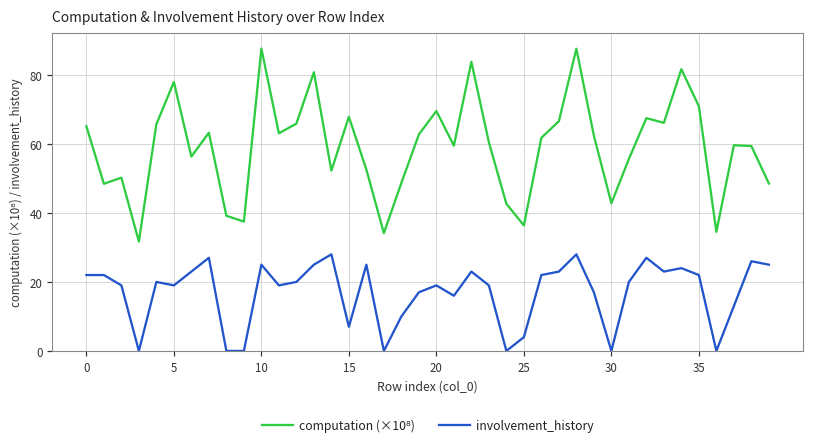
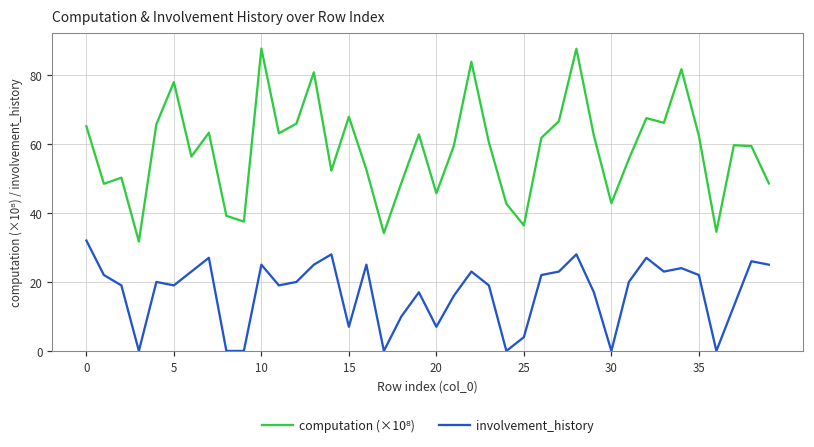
involvement_history, 0: 22 -> 32
computation (×10⁸), 20: 70 -> 46
involvement_history, 20: 19 -> 7
computation (×10⁸), 35: 71 -> 62
